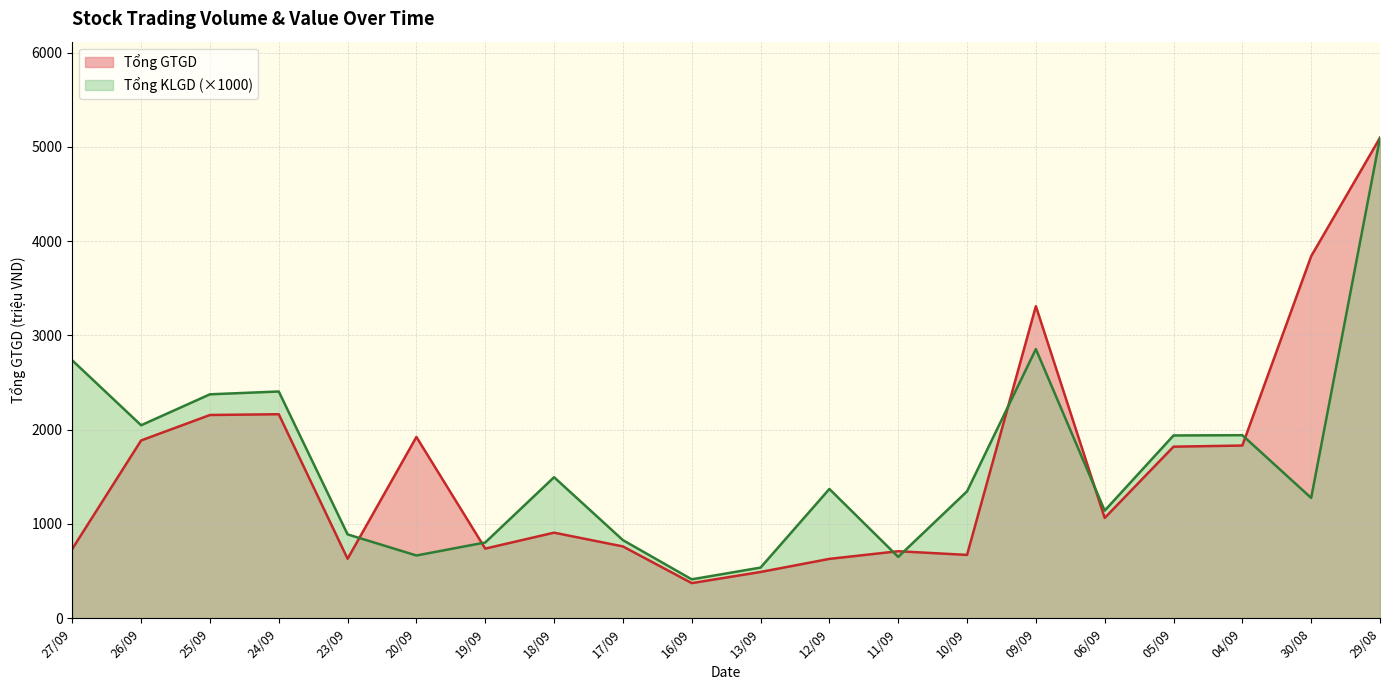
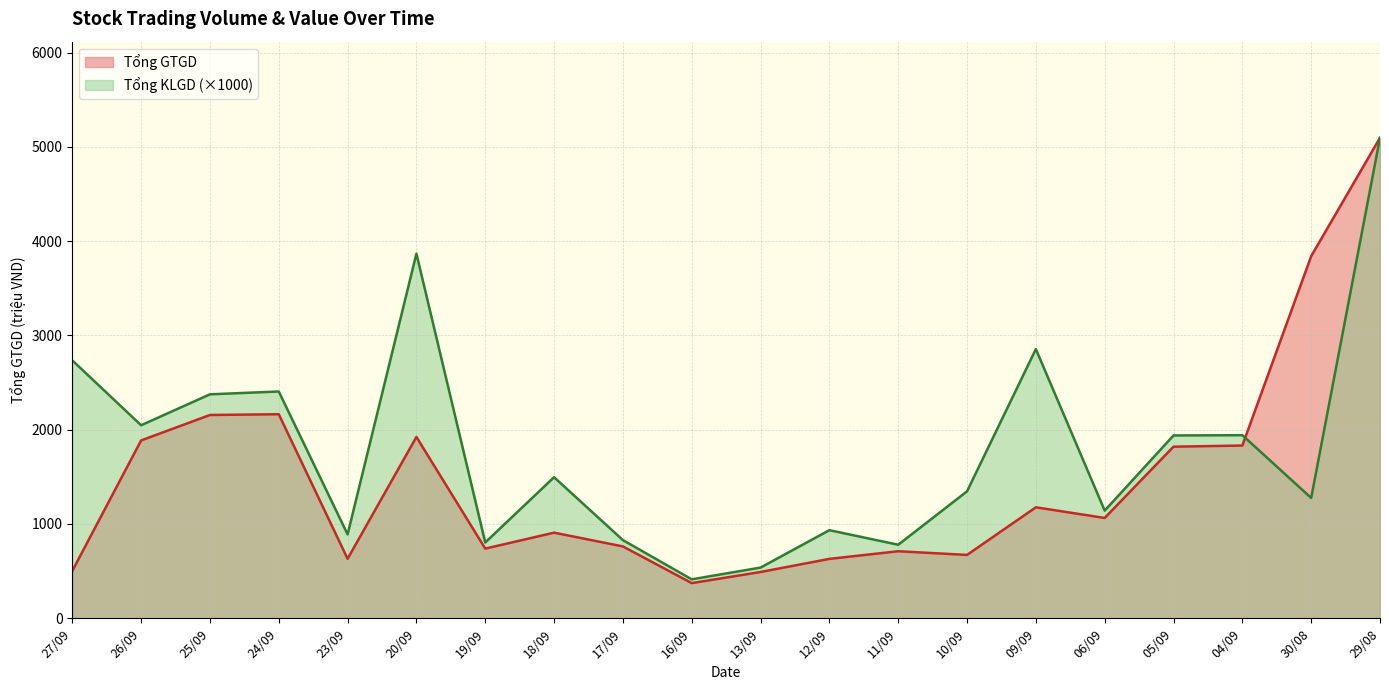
Tổng GTGD, 27/09: 700 -> 500
Tổng KLGD (×1000), 20/09: 700 -> 3900
Tổng KLGD (×1000), 12/09: 1400 -> 900
Tổng KLGD (×1000), 11/09: 700 -> 800
Tổng GTGD, 09/09: 3300 -> 1200
